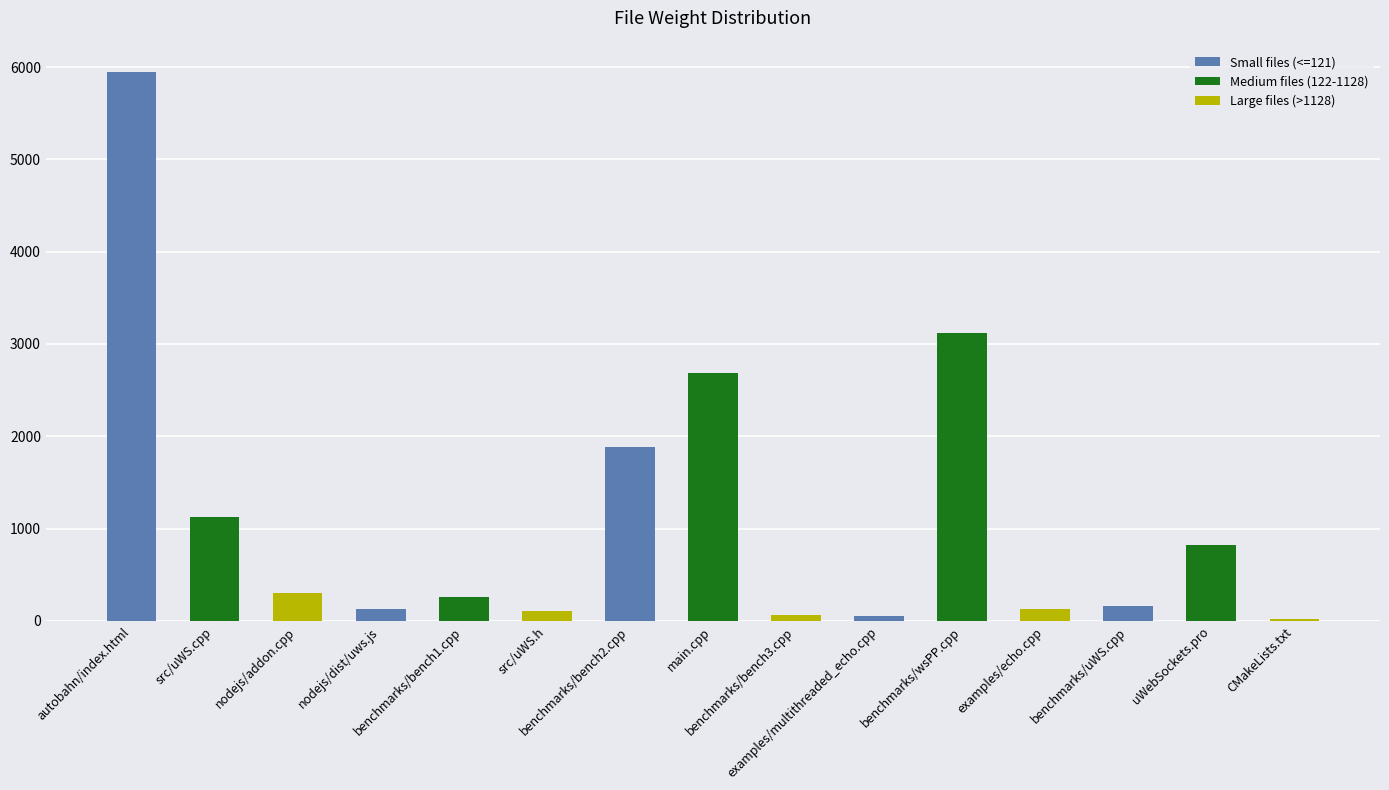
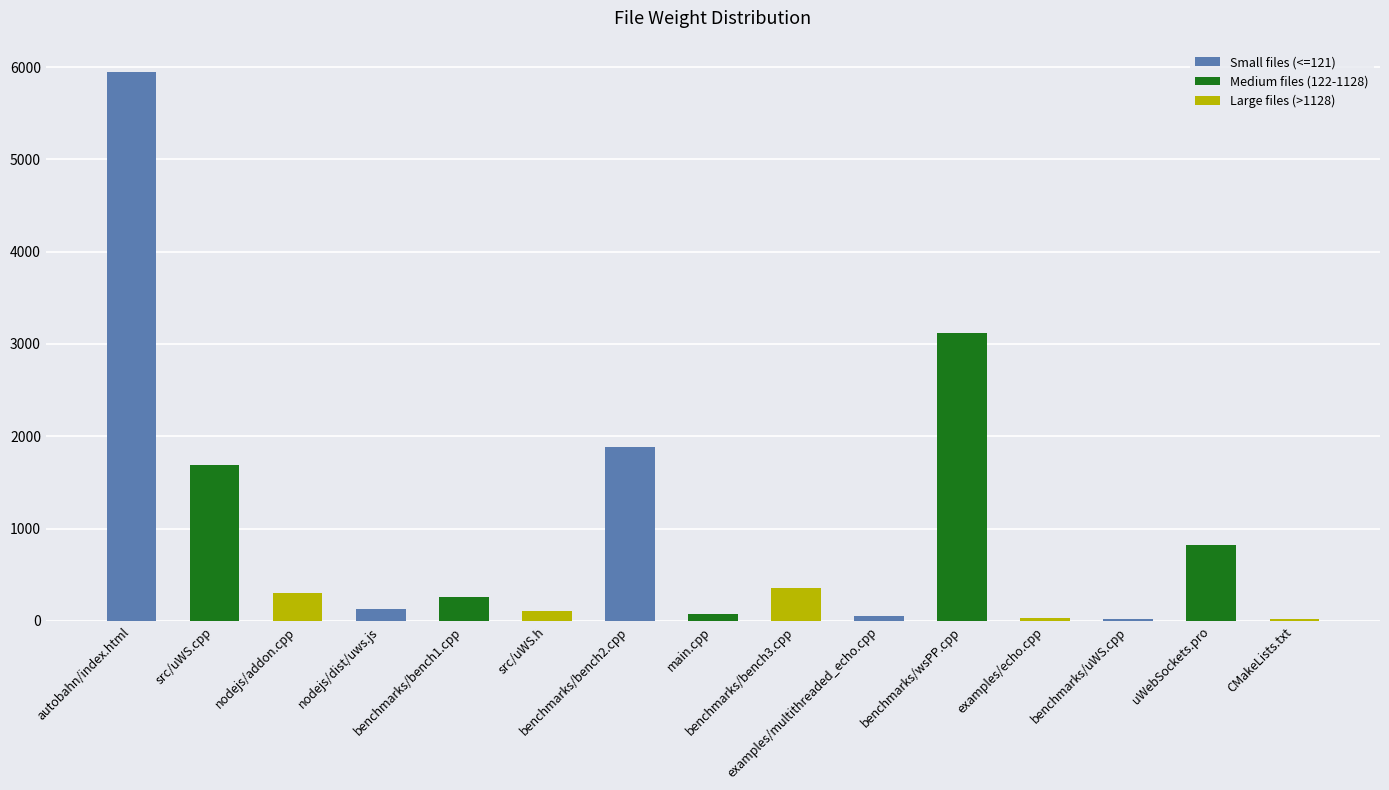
src/uWS.cpp: 1100 -> 1700
main.cpp: 2700 -> 100
benchmarks/bench3.cpp: 100 -> 400
examples/echo.cpp: 100 -> 0
benchmarks/uWS.cpp: 200 -> 0
